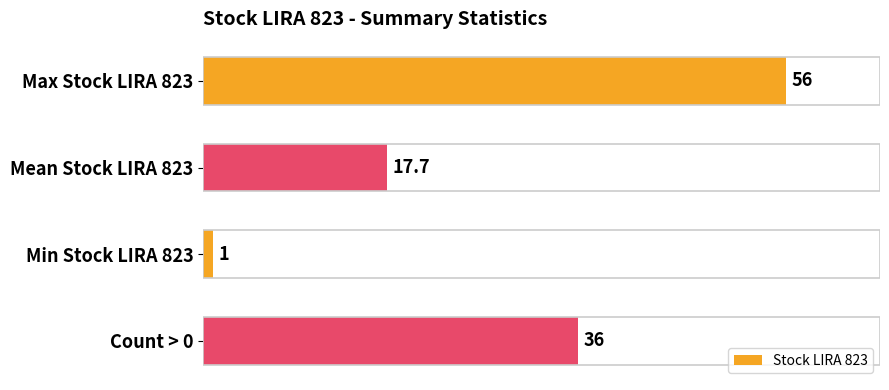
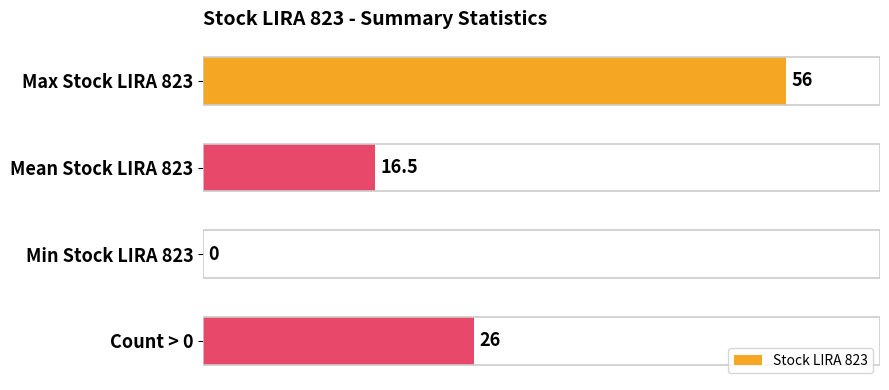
Mean Stock LIRA 823: 17.7 -> 16.5
Min Stock LIRA 823: 1 -> 0
Count > 0: 36 -> 26
